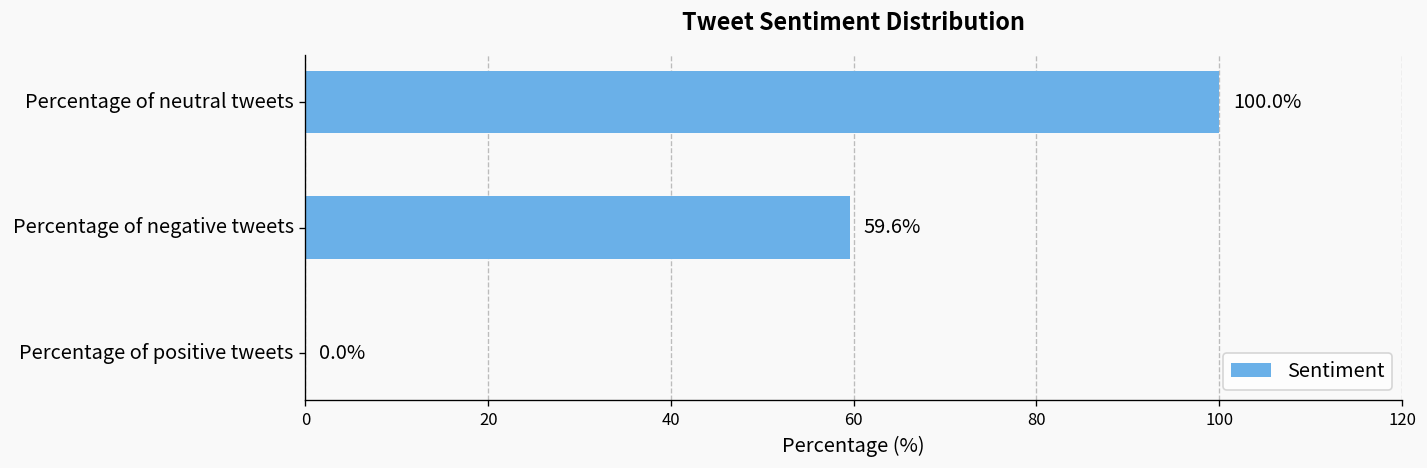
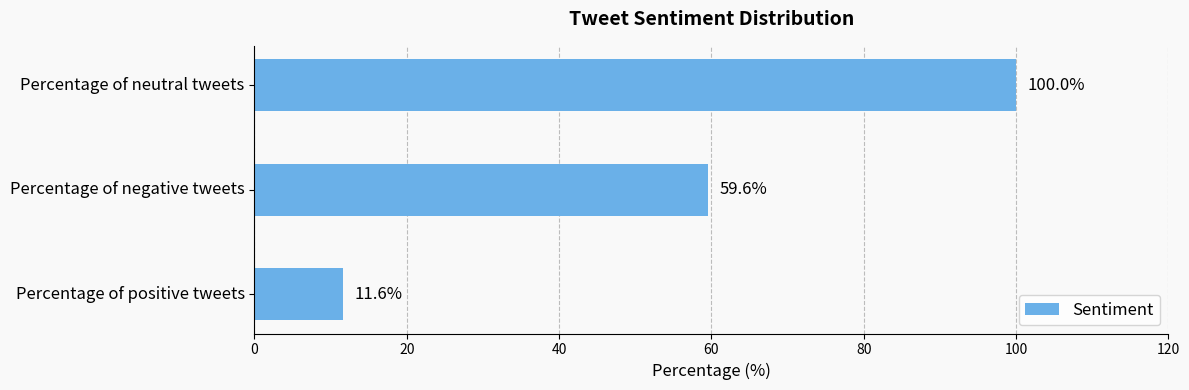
Percentage of positive tweets: 0.0% -> 11.6%
